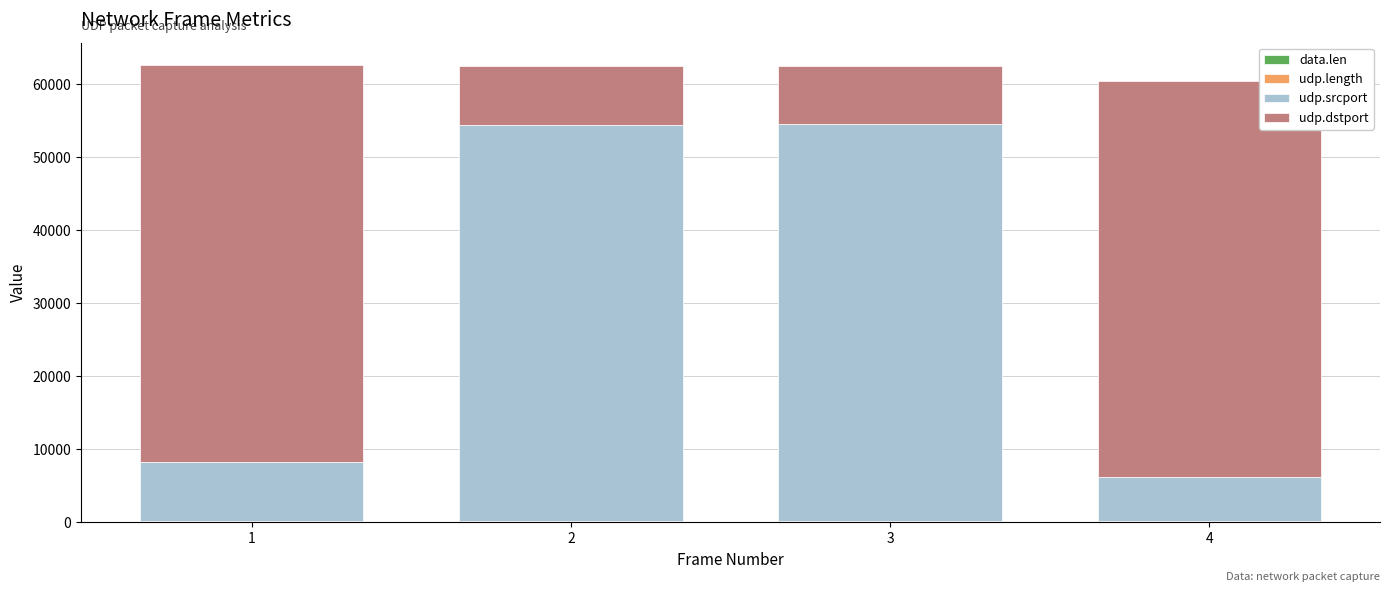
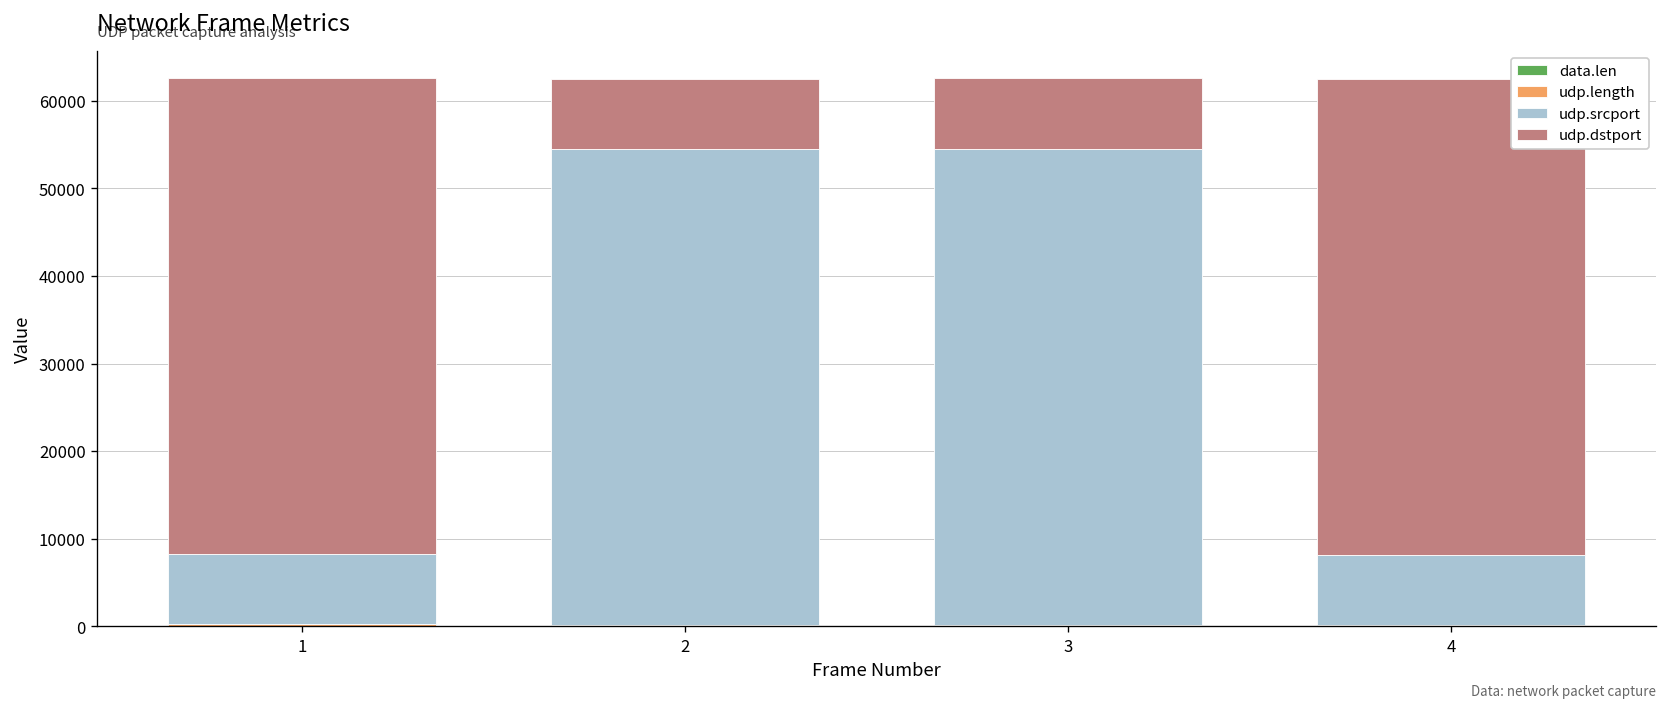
udp.srcport, 4: 6000 -> 8000
